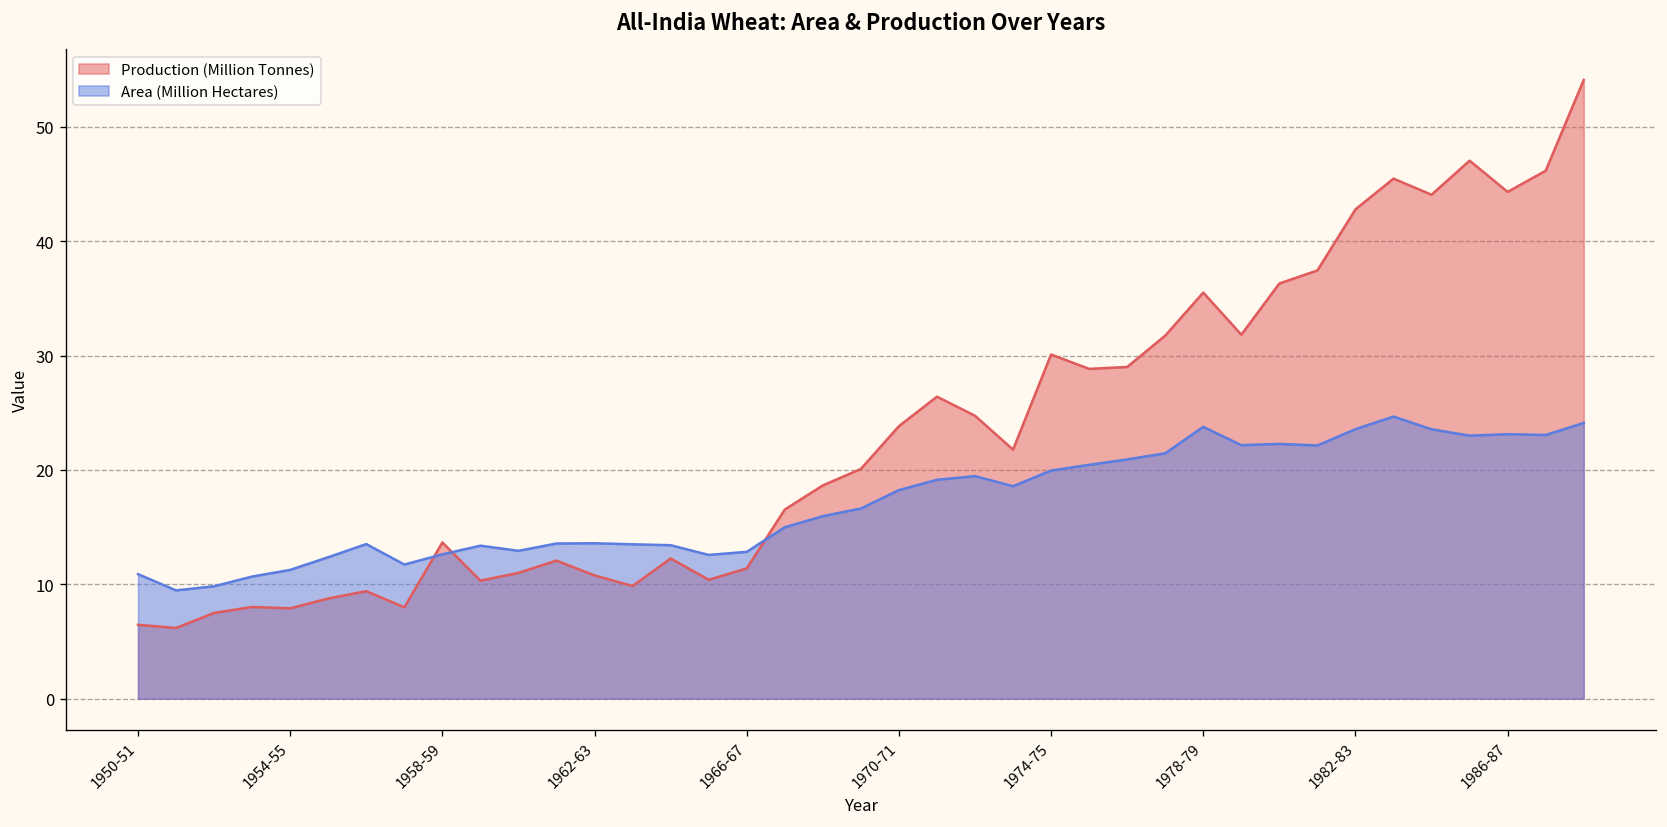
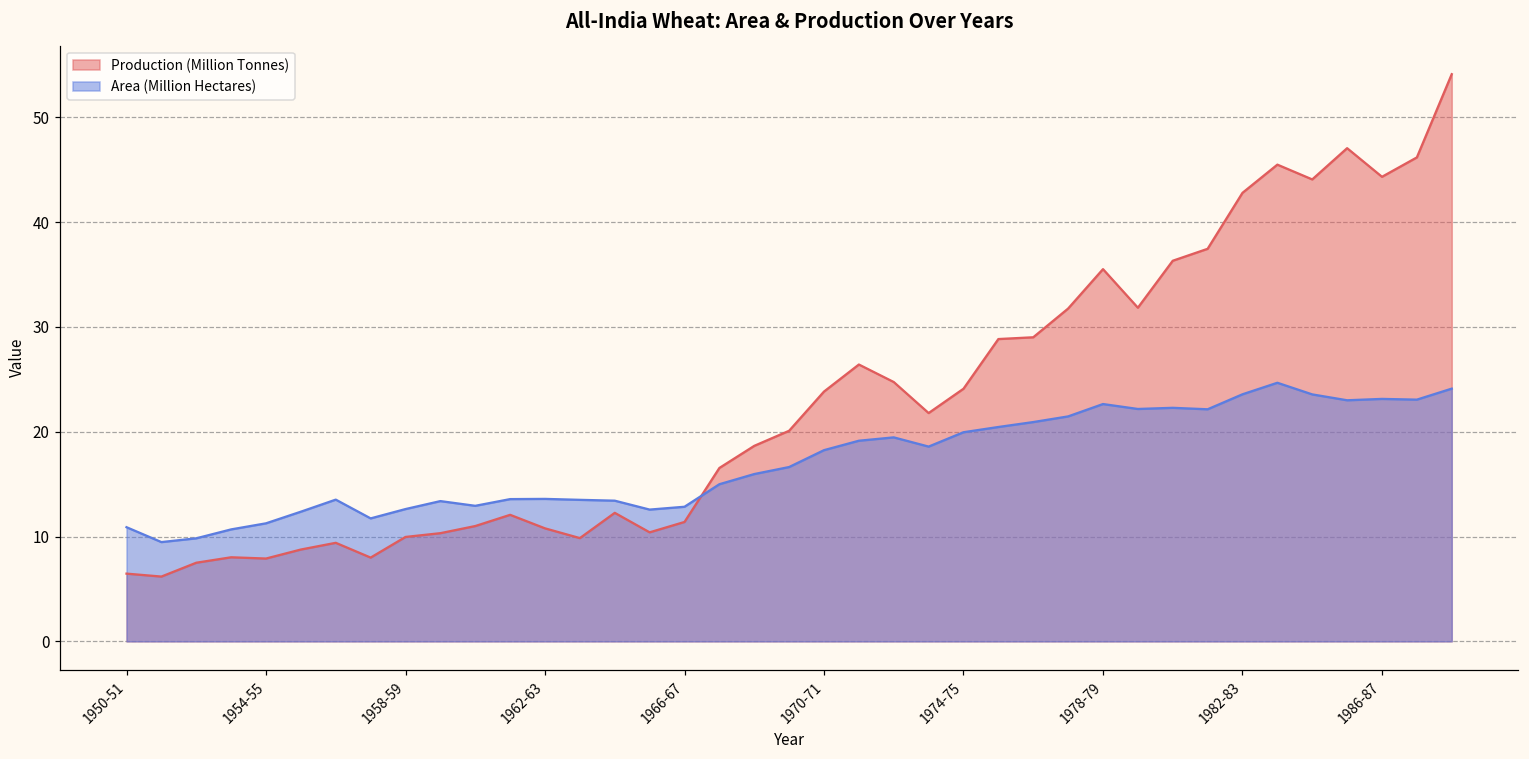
Production (Million Tonnes), 1958-59: 14 -> 10
Production (Million Tonnes), 1974-75: 30 -> 24
Area (Million Hectares), 1978-79: 24 -> 23
